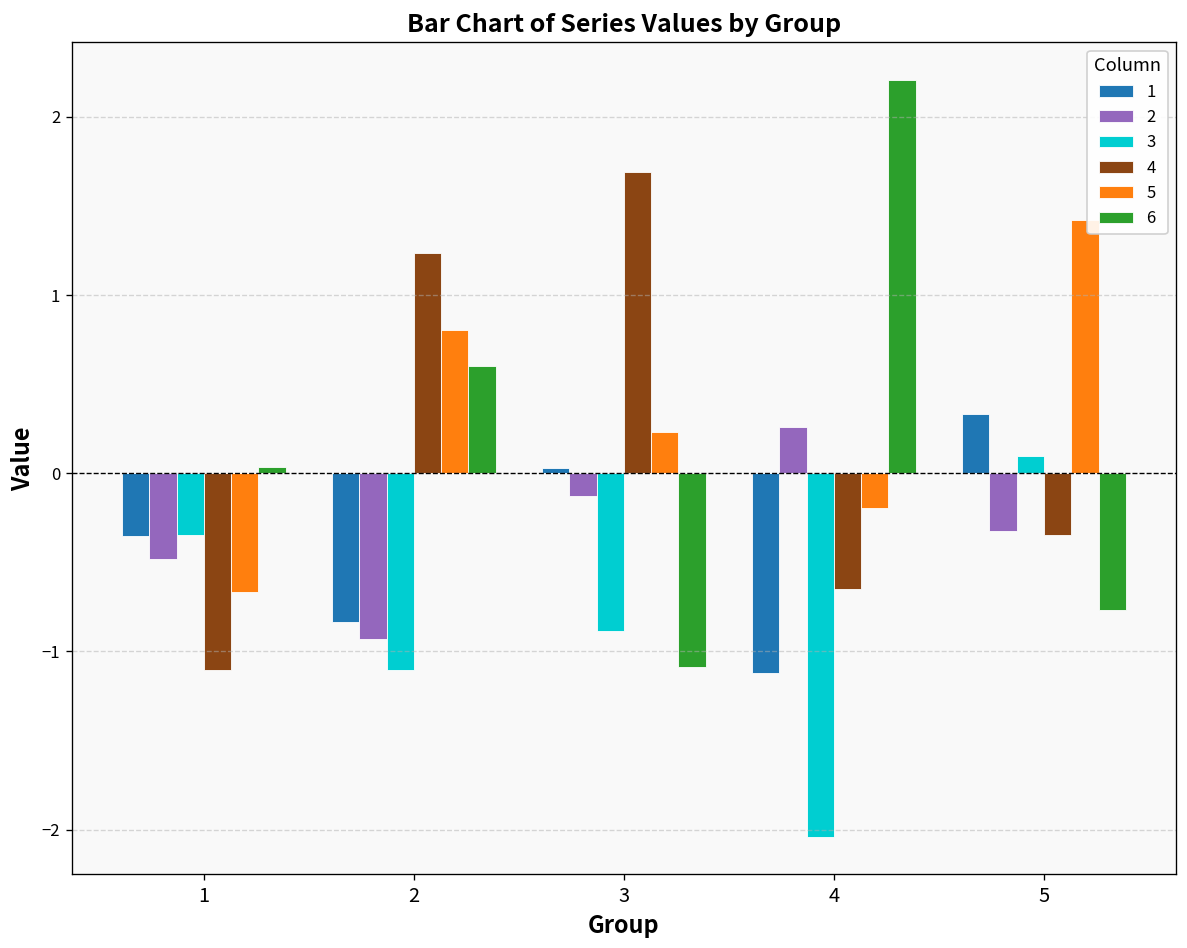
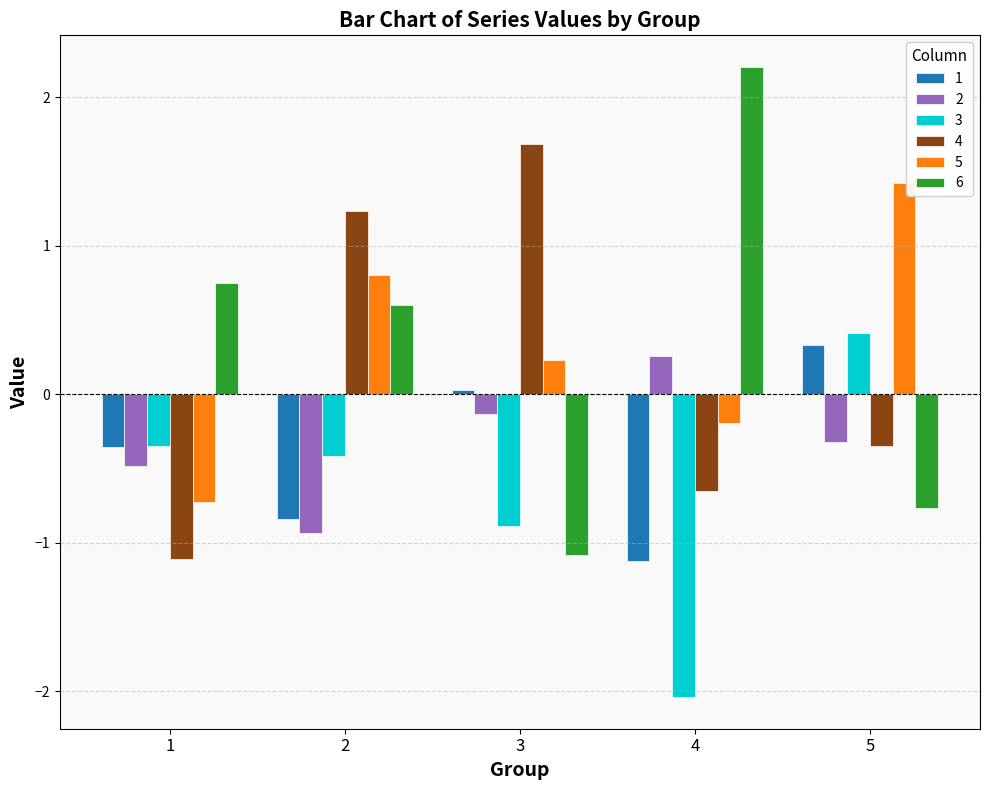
5, 1: -0.67 -> -0.73
6, 1: 0.04 -> 0.75
3, 2: -1.10 -> -0.42
3, 5: 0.10 -> 0.42
